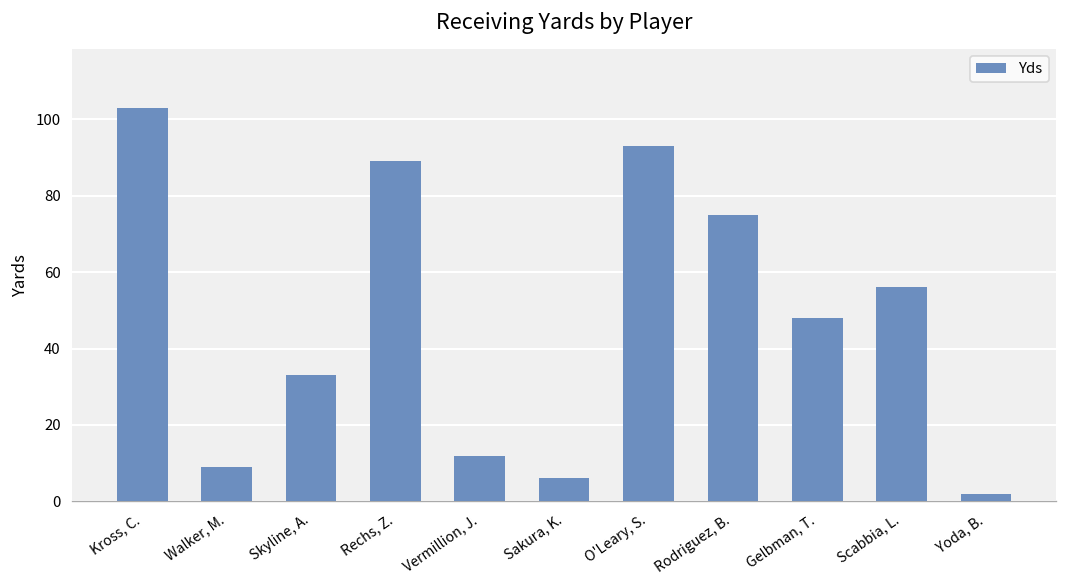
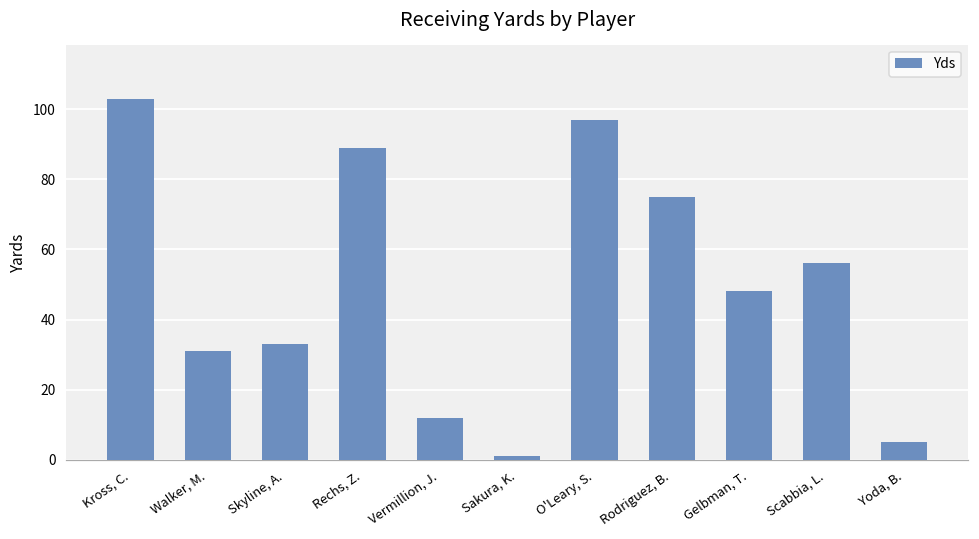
Walker, M.: 9 -> 31
Sakura, K.: 6 -> 1
O'Leary, S.: 93 -> 97
Yoda, B.: 2 -> 5
